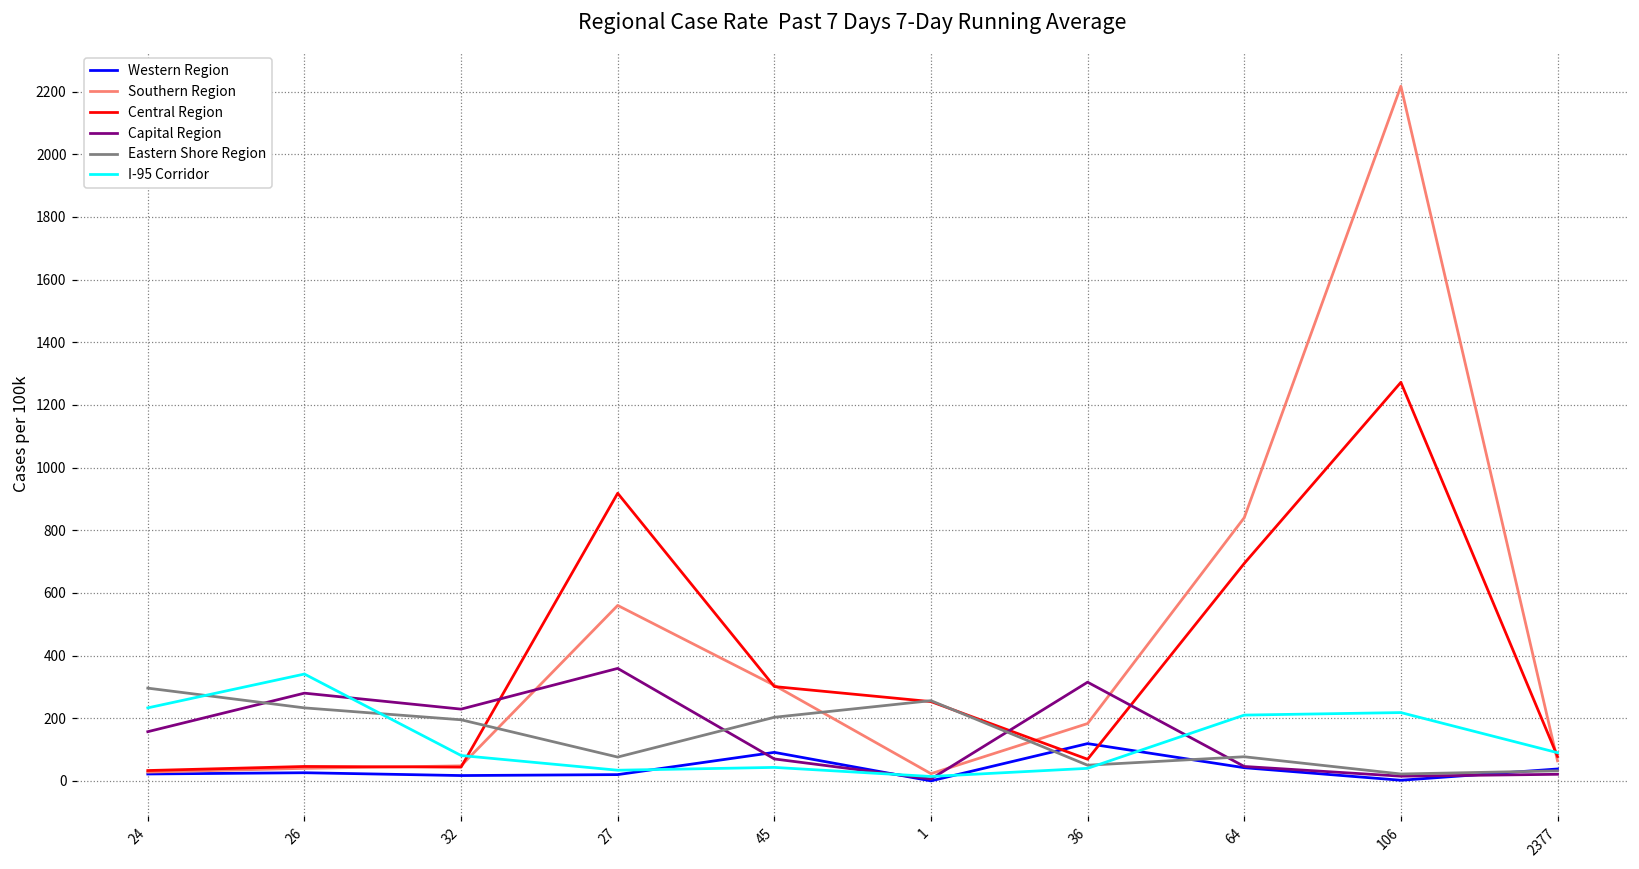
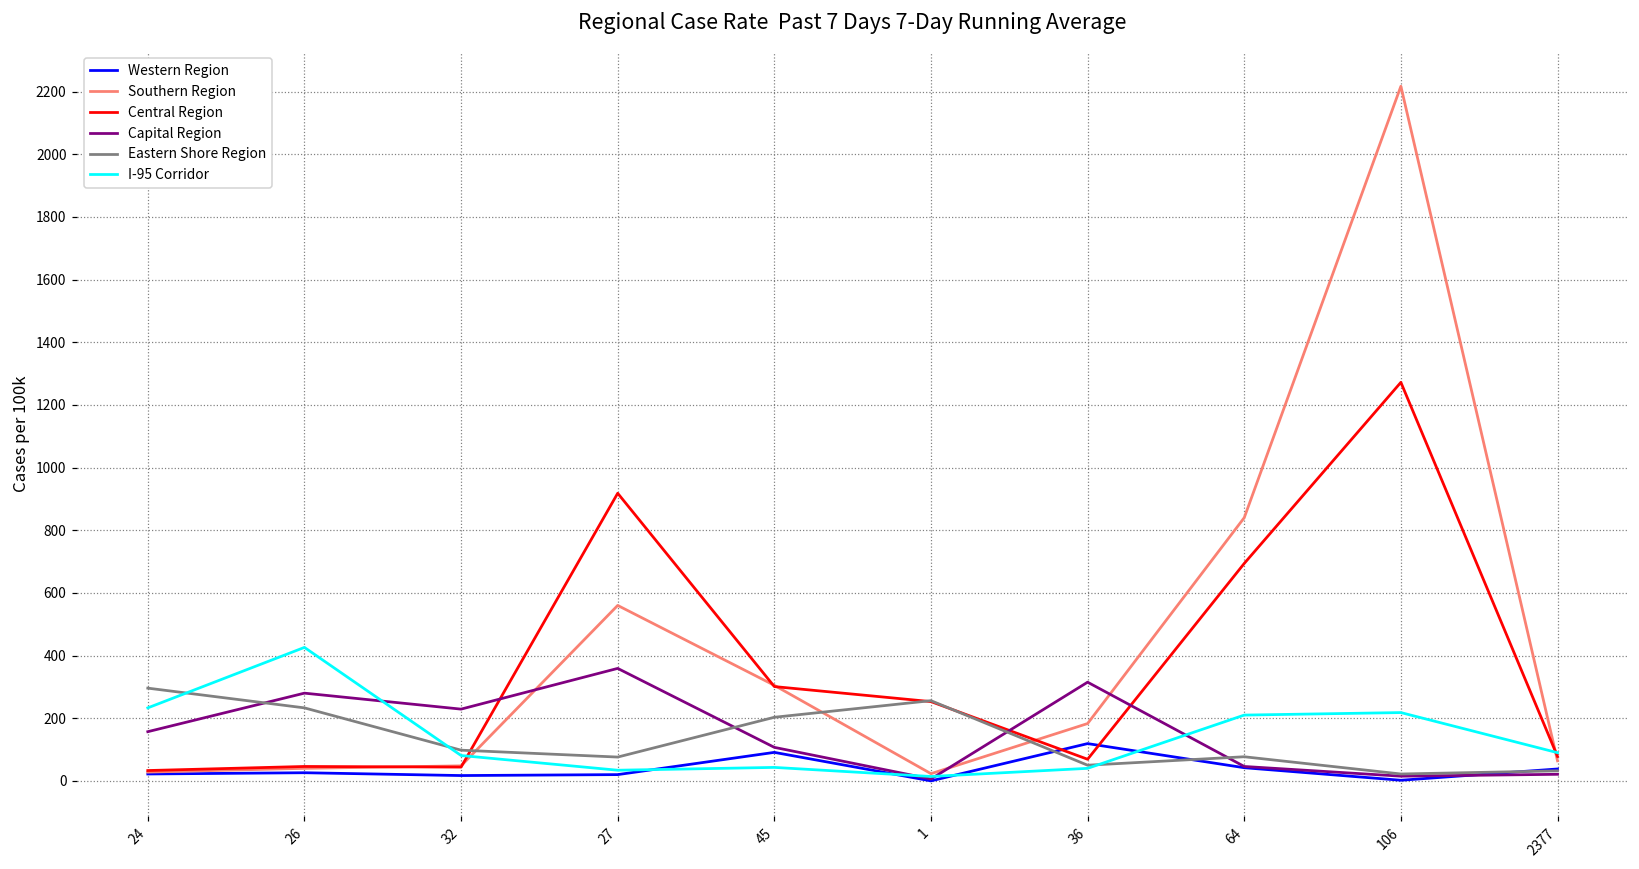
I-95 Corridor, 26: 340 -> 430
Eastern Shore Region, 32: 200 -> 100
Capital Region, 45: 70 -> 110
